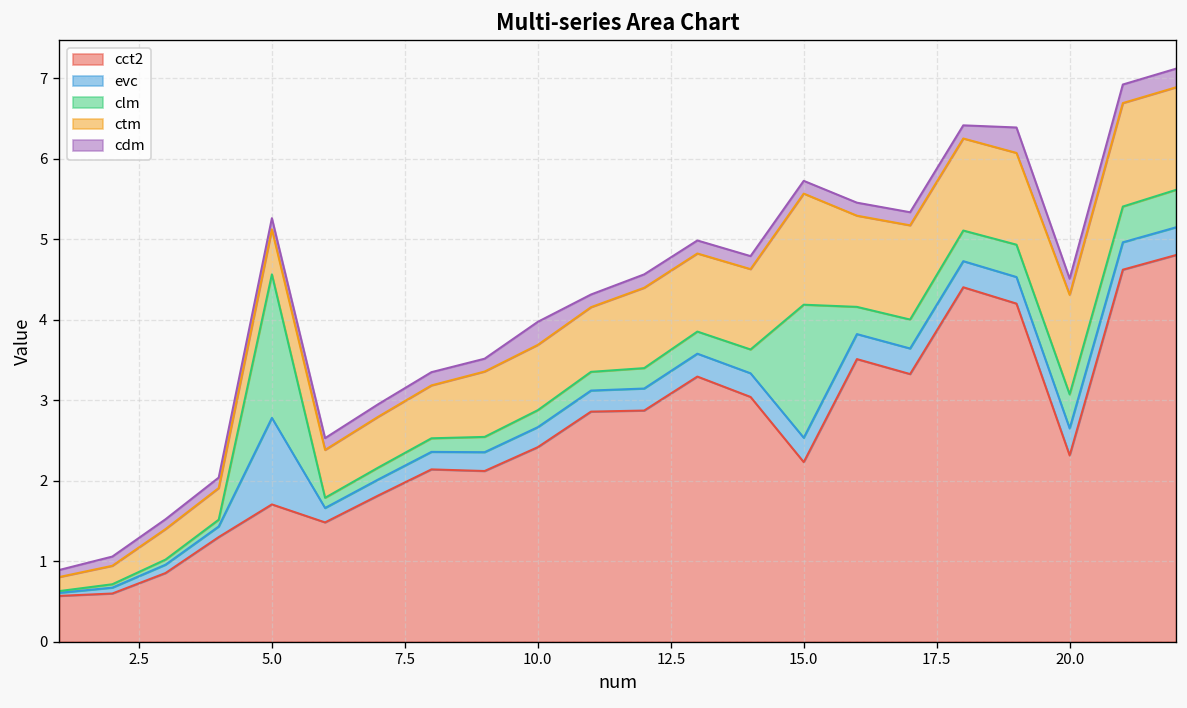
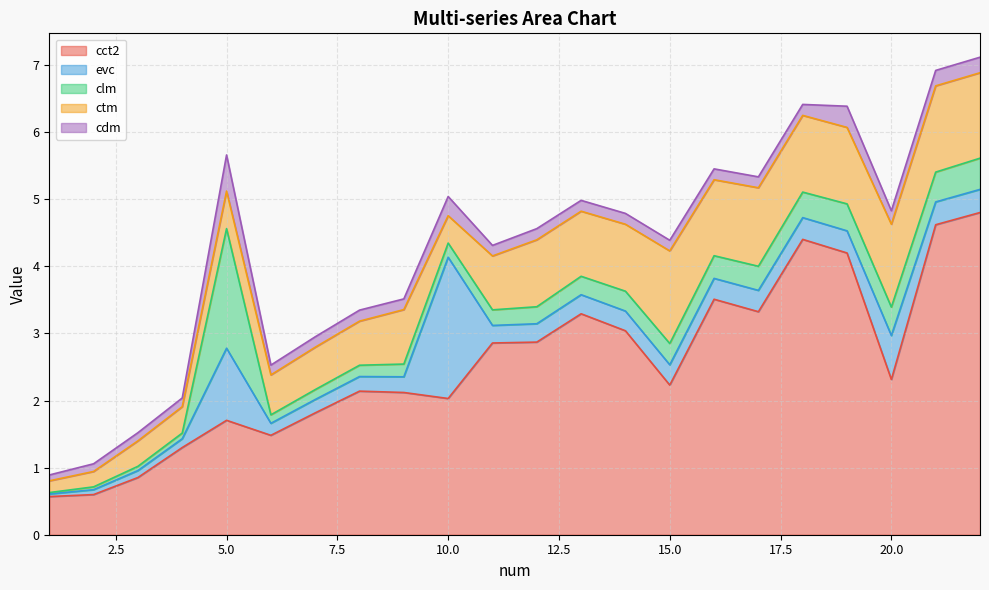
cdm, 5.0: 0.1 -> 0.5
cct2, 10.0: 2.4 -> 2.0
evc, 10.0: 0.2 -> 2.1
ctm, 10.0: 0.8 -> 0.4
clm, 15.0: 1.7 -> 0.3
evc, 20.0: 0.3 -> 0.7
